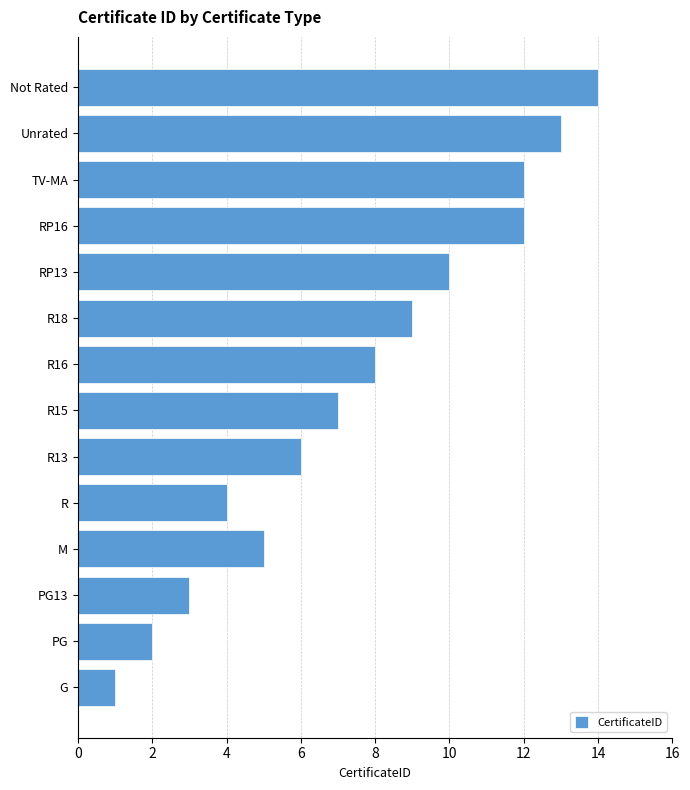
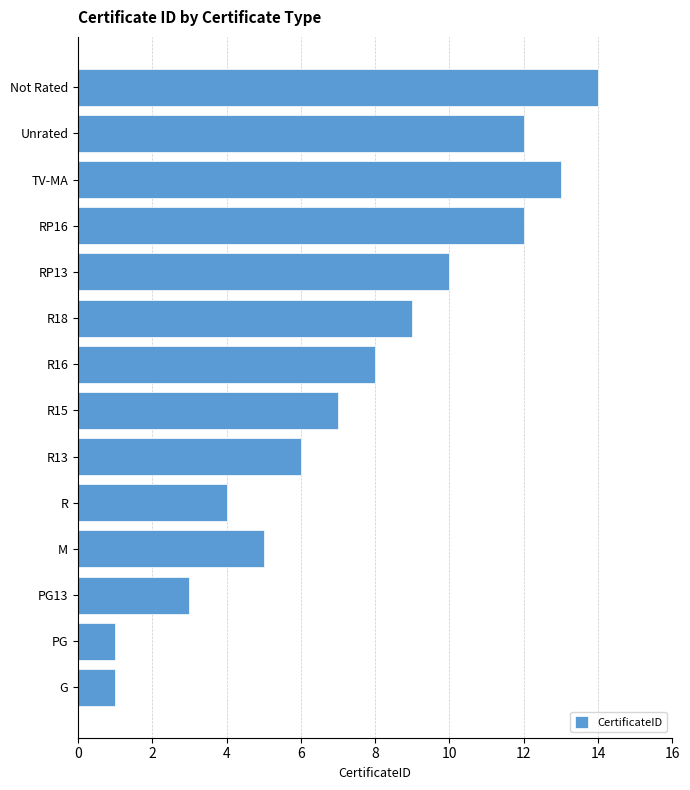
Unrated: 13 -> 12
TV-MA: 12 -> 13
PG: 2 -> 1
